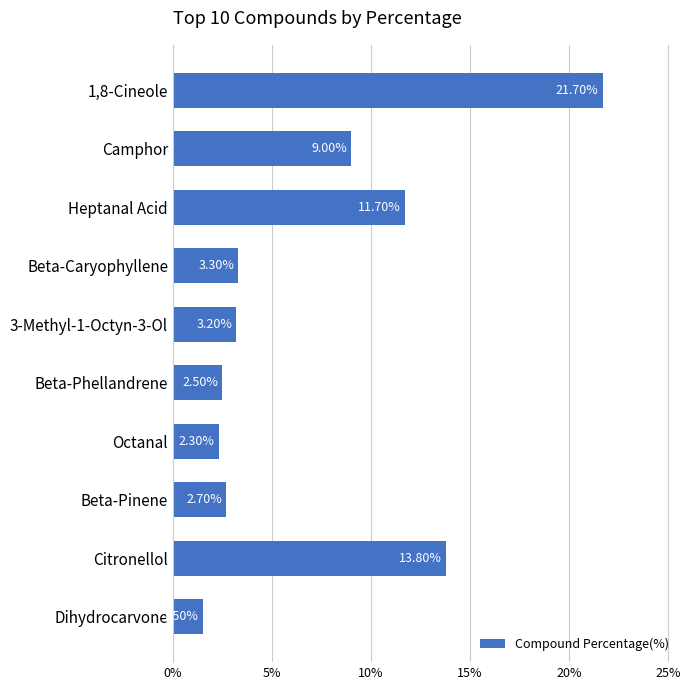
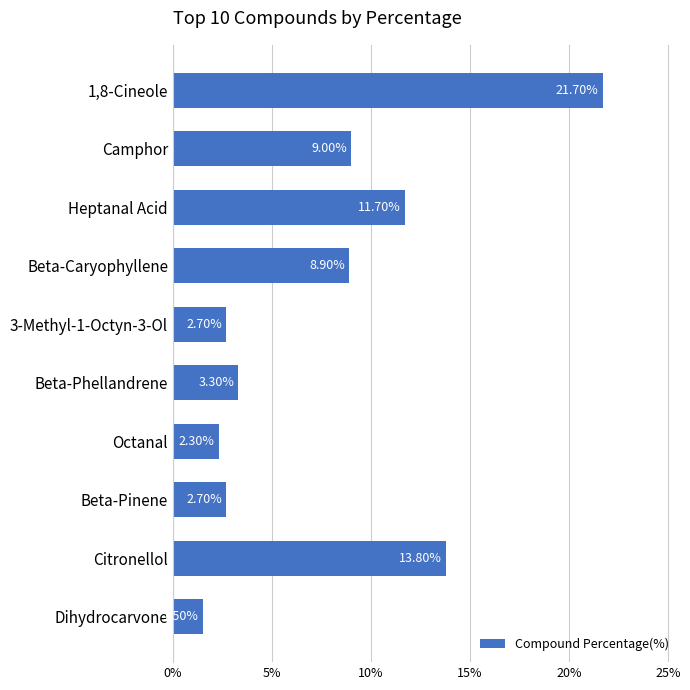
Beta-Caryophyllene: 3.30% -> 8.90%
3-Methyl-1-Octyn-3-Ol: 3.20% -> 2.70%
Beta-Phellandrene: 2.50% -> 3.30%
